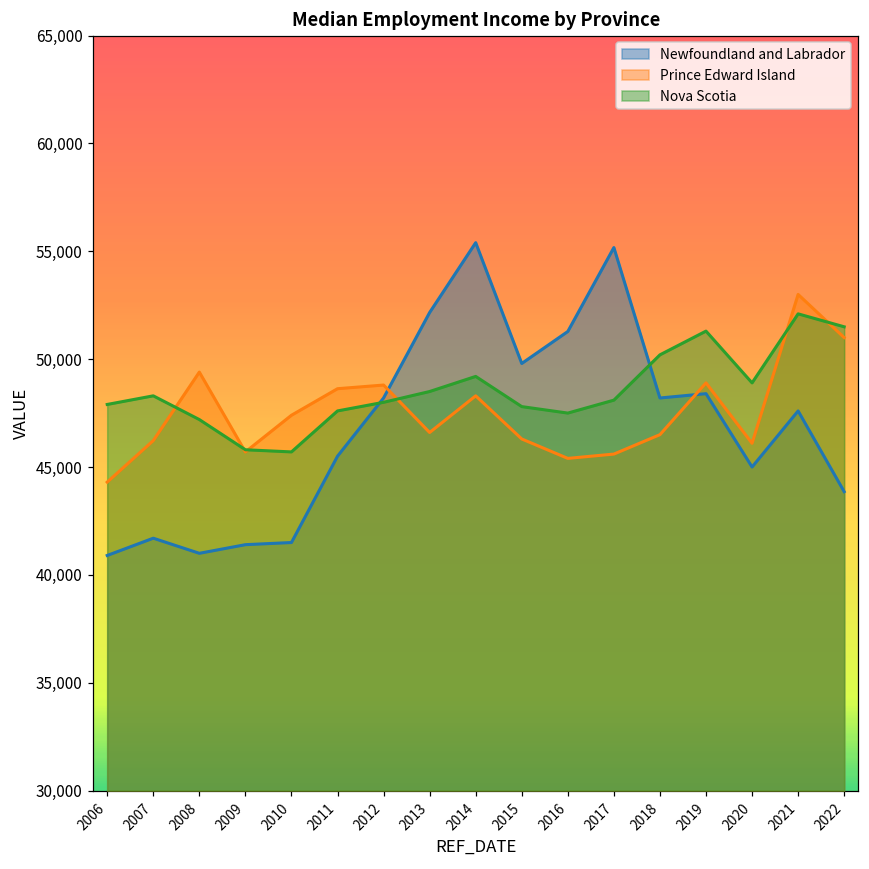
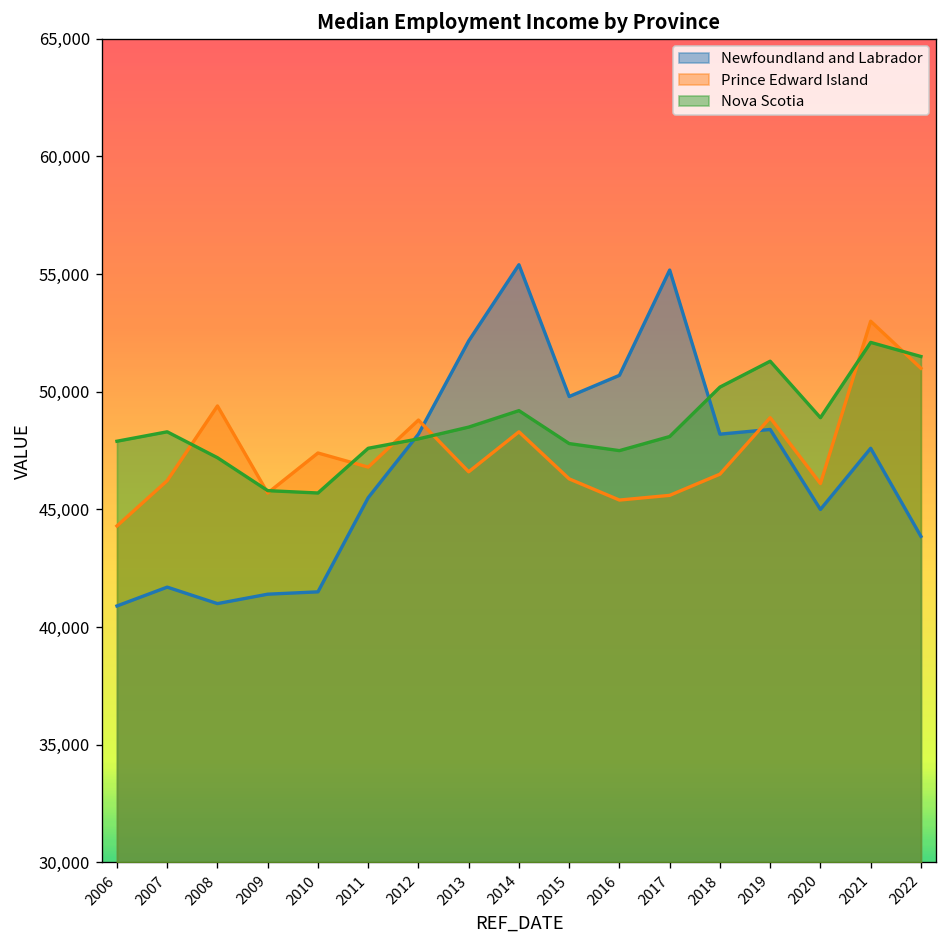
Prince Edward Island, 2011: 48,600 -> 46,800
Newfoundland and Labrador, 2016: 51,300 -> 50,700
